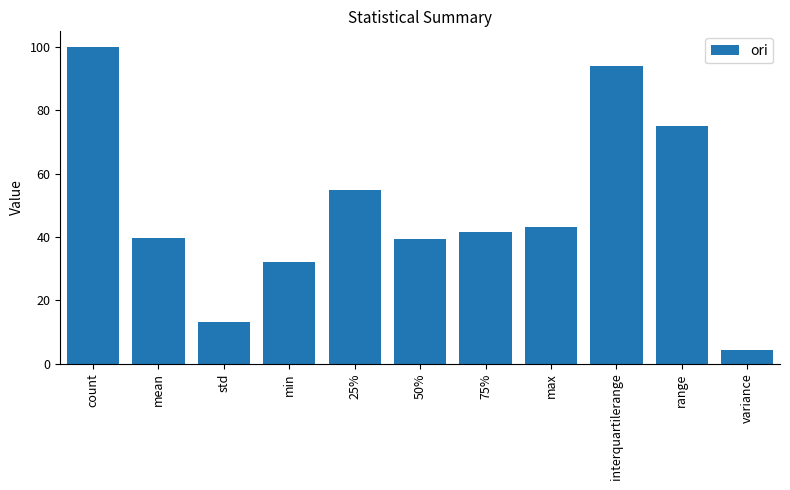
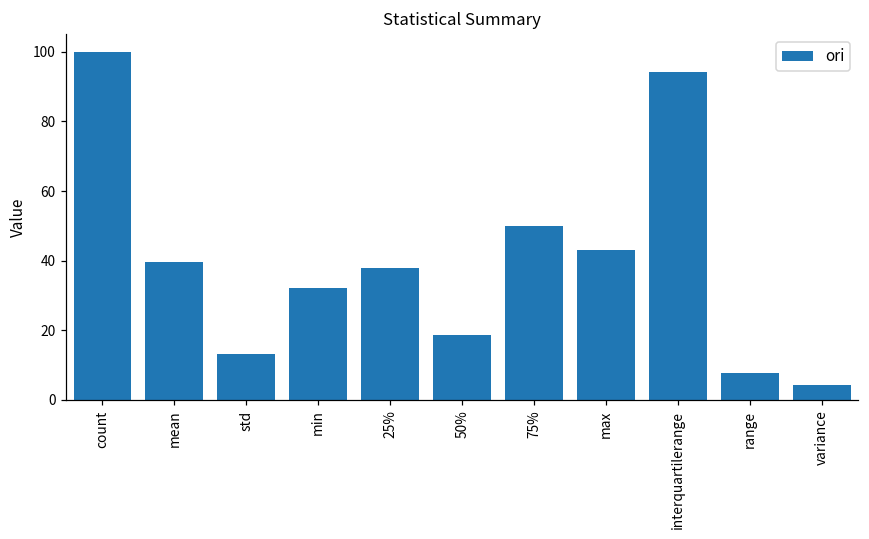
25%: 55 -> 38
50%: 39 -> 19
75%: 42 -> 50
range: 75 -> 8
